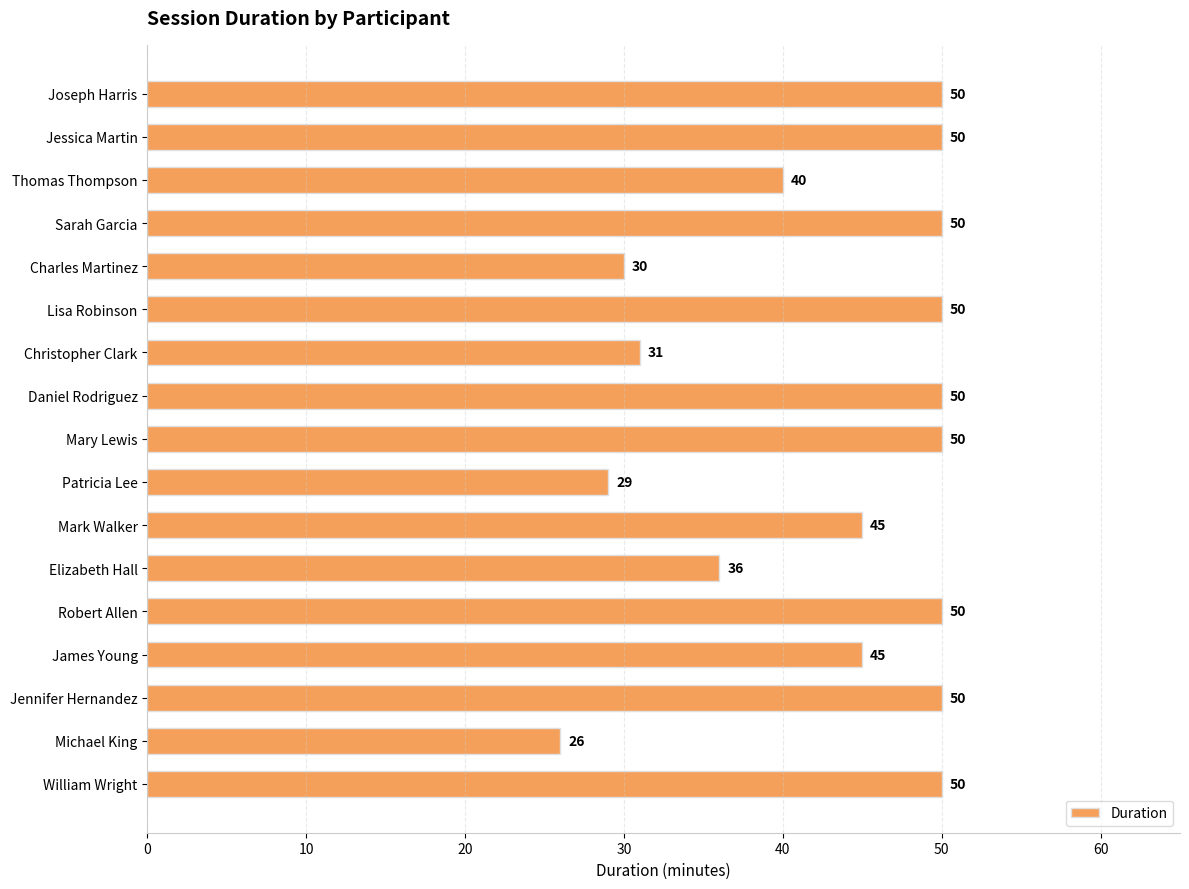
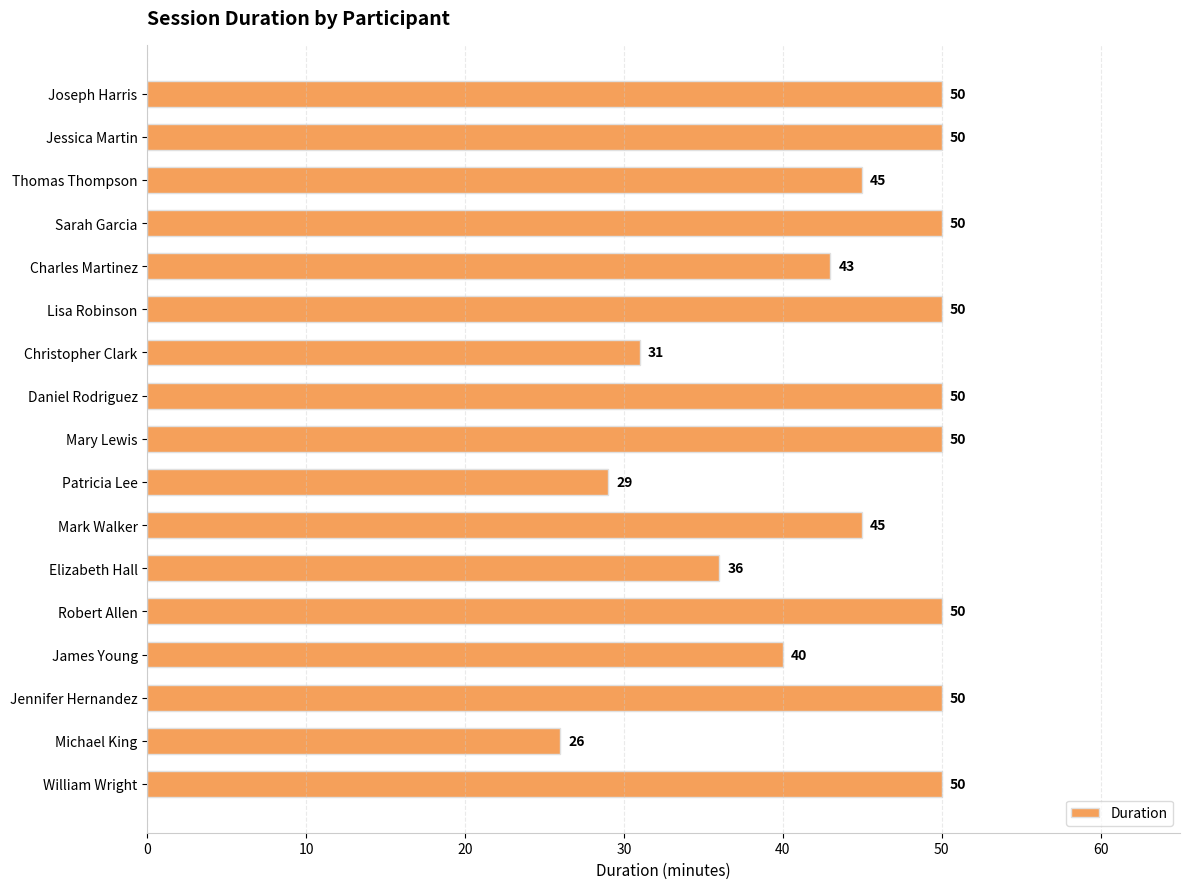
Thomas Thompson: 40 -> 45
Charles Martinez: 30 -> 43
James Young: 45 -> 40
